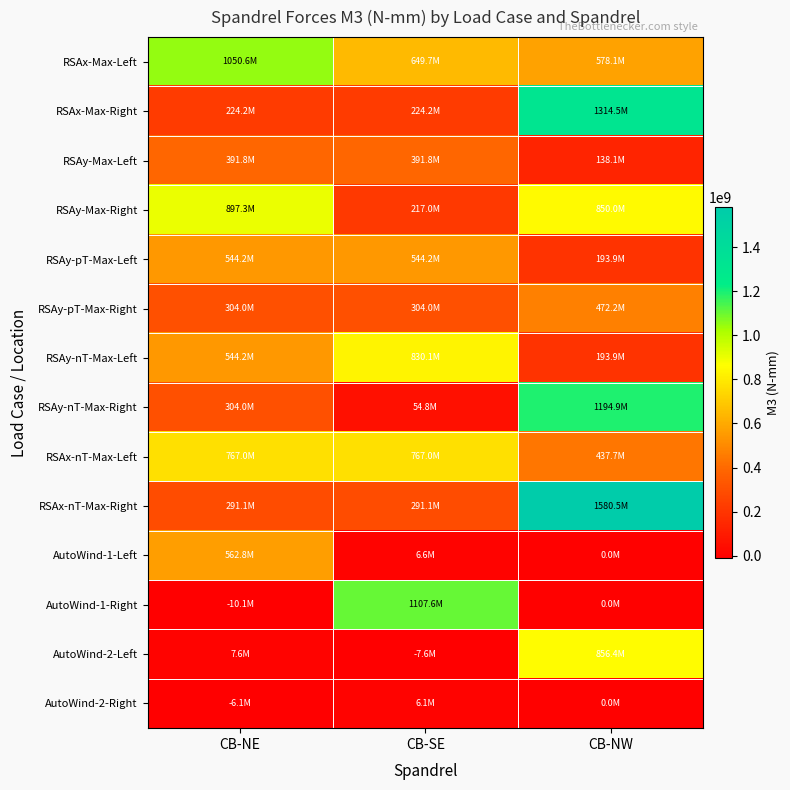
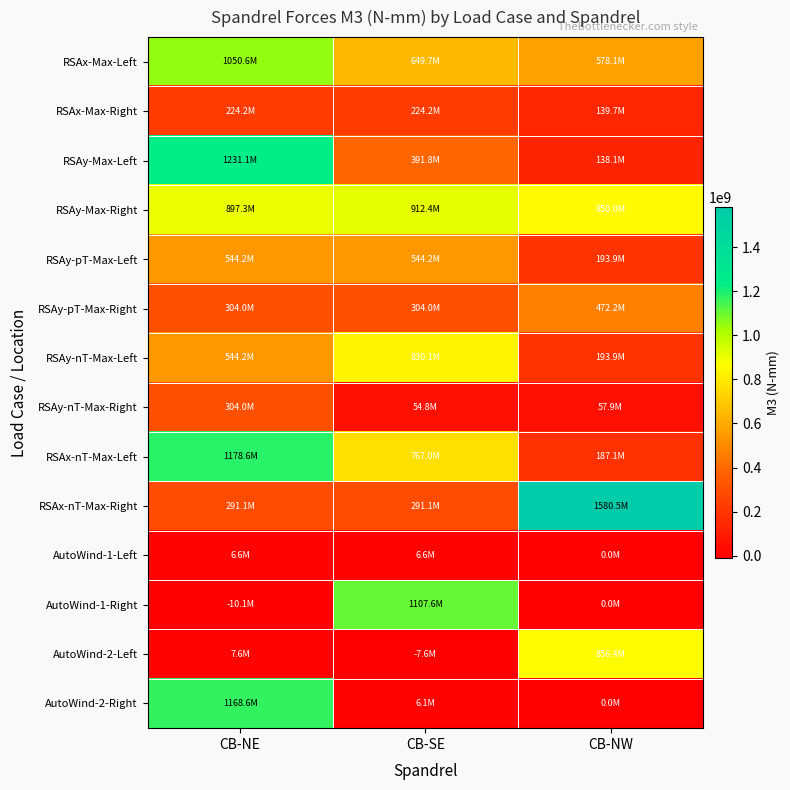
RSAx-Max-Right, CB-NW: 1314.5M -> 139.7M
RSAy-Max-Left, CB-NE: 391.8M -> 1231.1M
RSAy-Max-Right, CB-SE: 217.0M -> 912.4M
RSAy-nT-Max-Right, CB-NW: 1194.9M -> 57.9M
RSAx-nT-Max-Left, CB-NE: 767.0M -> 1178.6M
RSAx-nT-Max-Left, CB-NW: 437.7M -> 187.1M
AutoWind-1-Left, CB-NE: 562.8M -> 6.6M
AutoWind-2-Right, CB-NE: -6.1M -> 1168.6M
